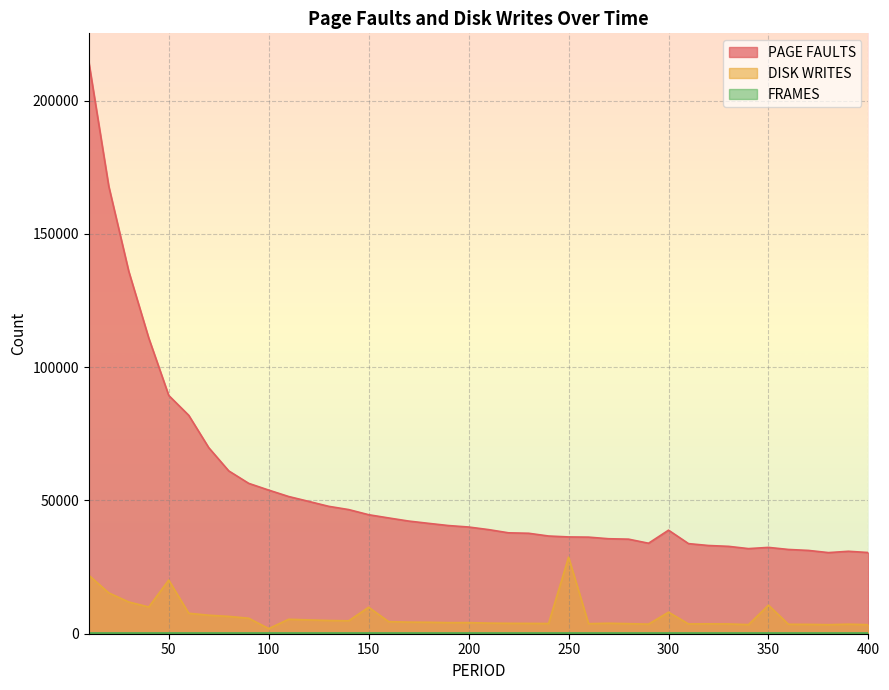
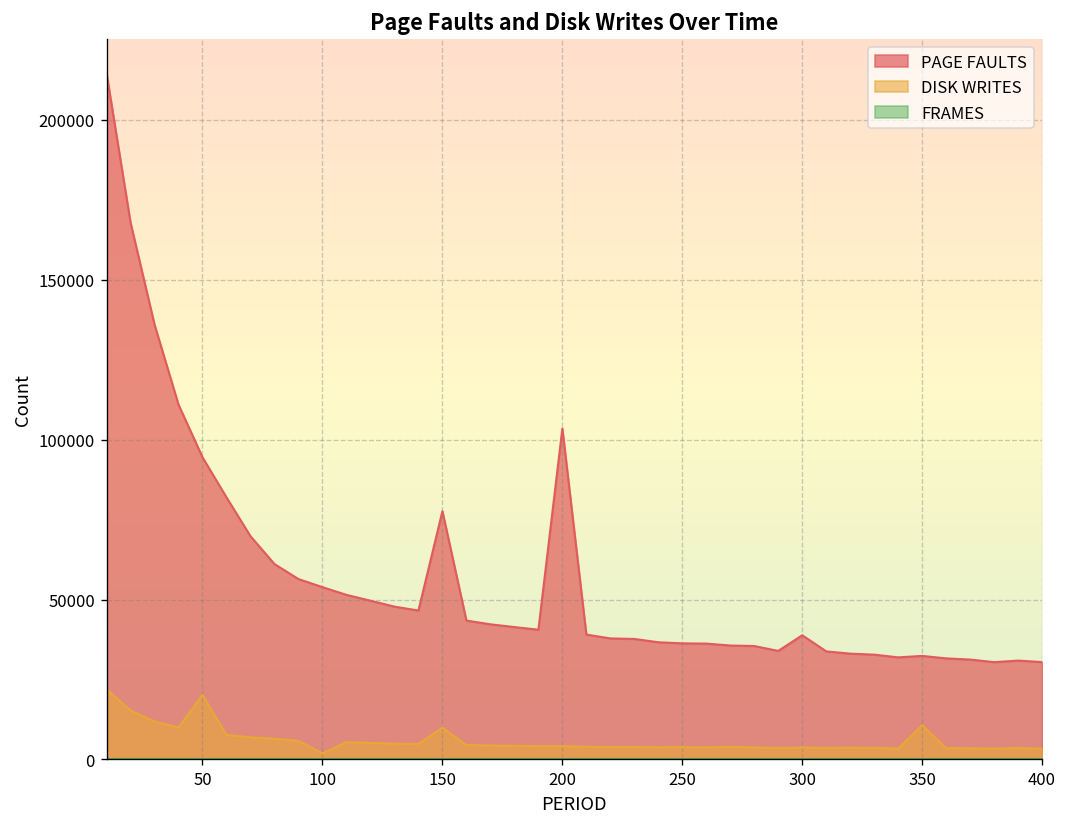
PAGE FAULTS, 50: 89000 -> 94000
PAGE FAULTS, 150: 45000 -> 78000
PAGE FAULTS, 200: 40000 -> 103000
DISK WRITES, 250: 29000 -> 4000
DISK WRITES, 300: 8000 -> 4000
